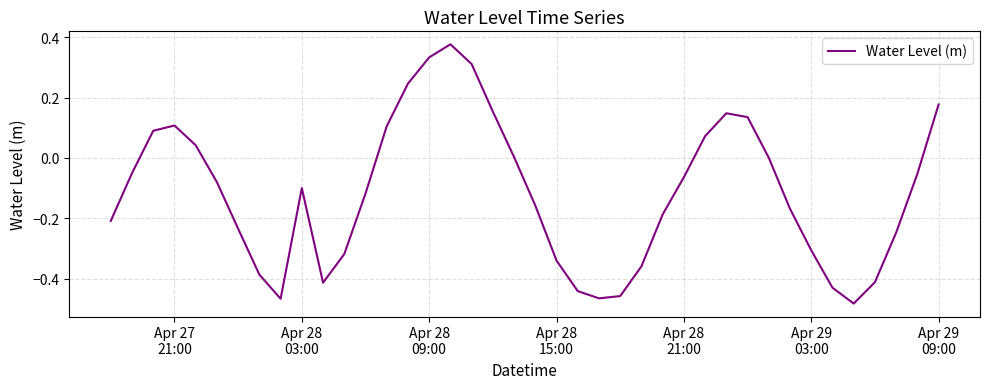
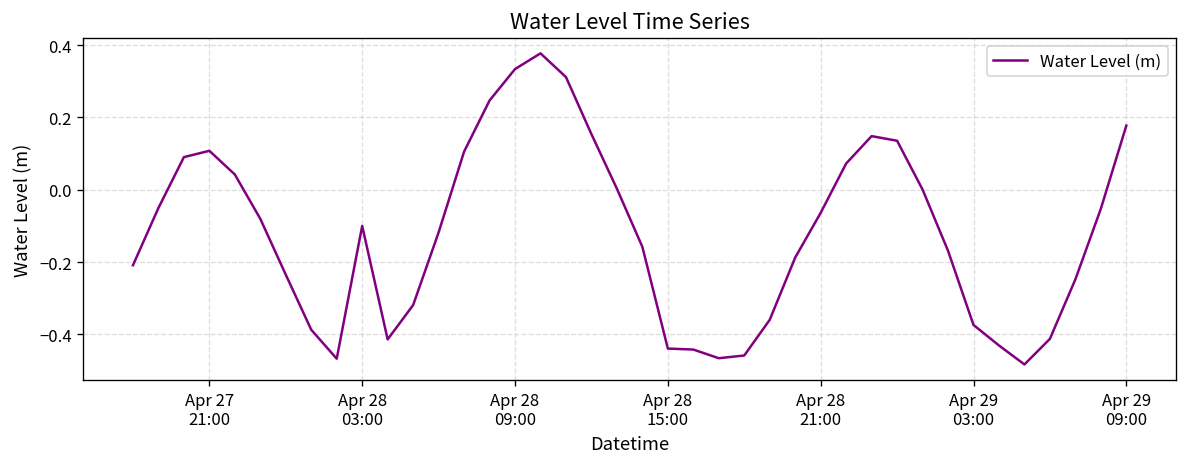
Apr 28 15:00: -0.34 -> -0.44
Apr 29 03:00: -0.31 -> -0.37
